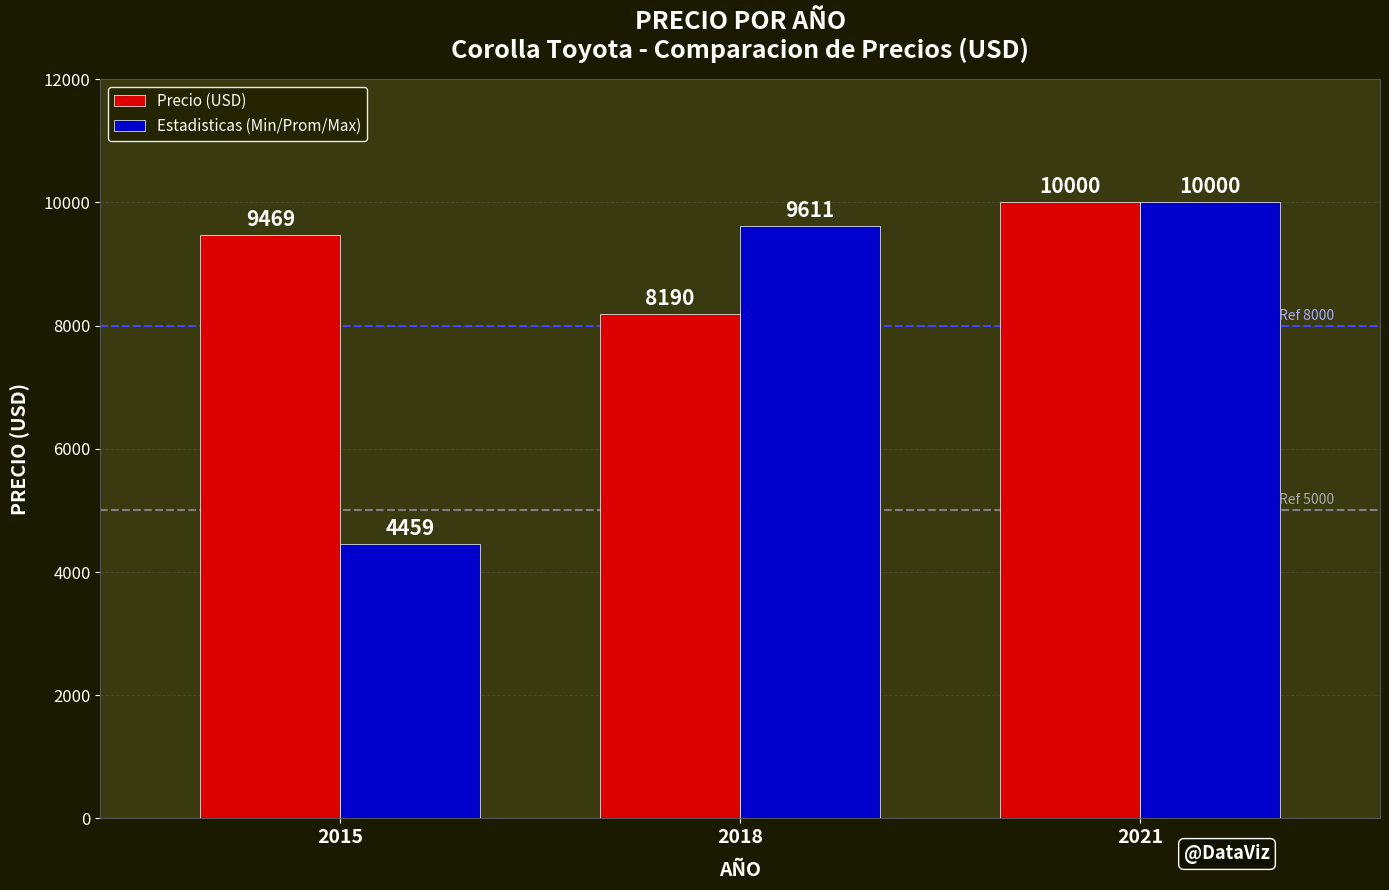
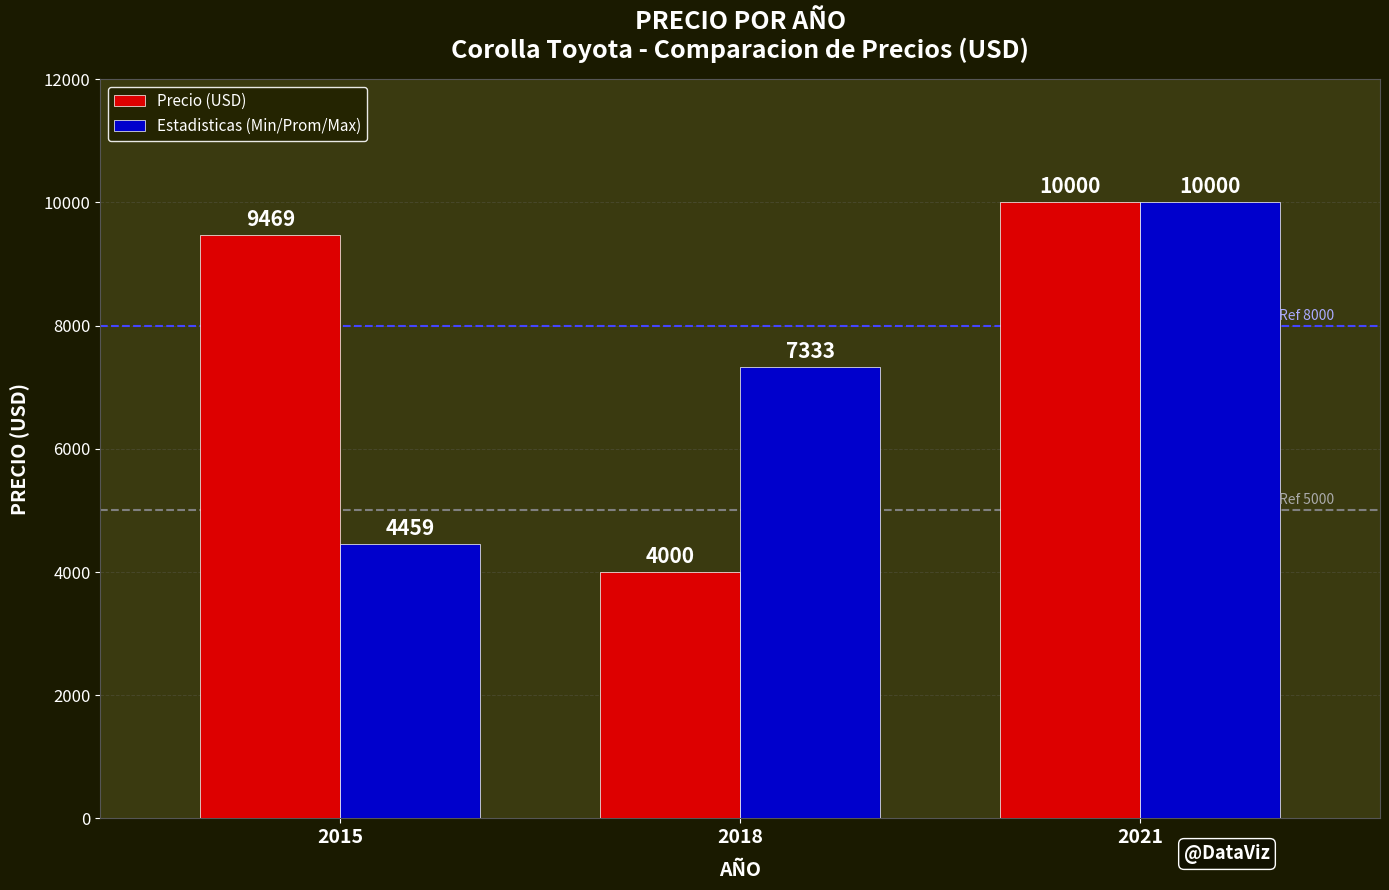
Precio (USD), 2018: 8190 -> 4000
Estadisticas (Min/Prom/Max), 2018: 9611 -> 7333
